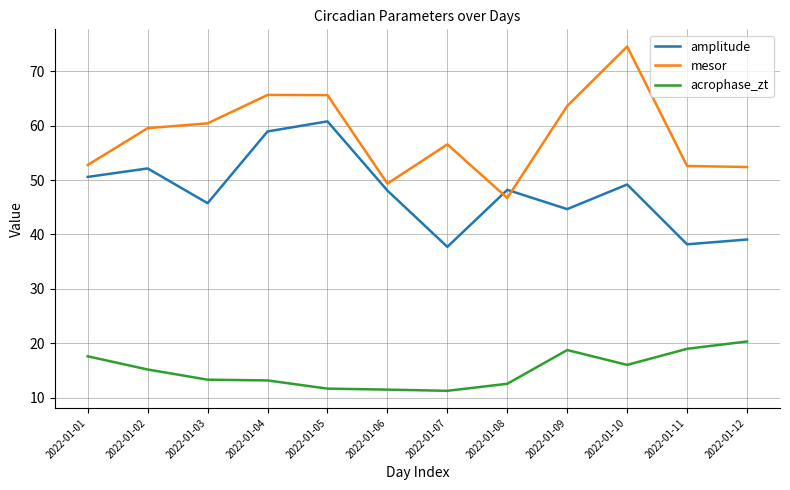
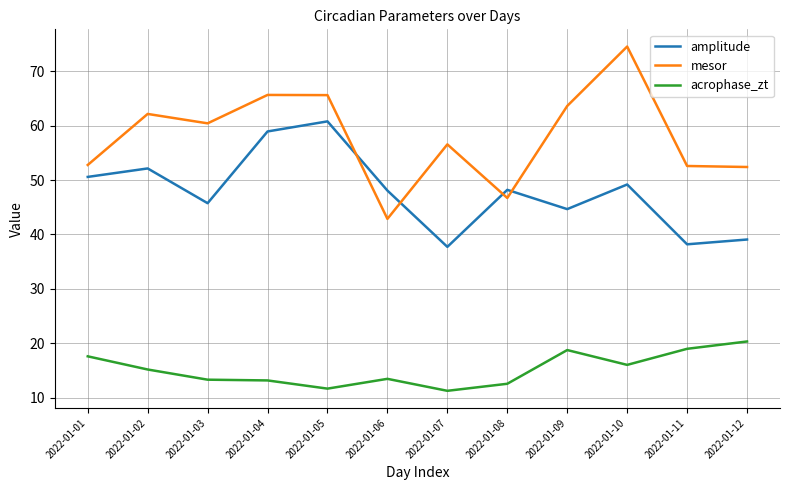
mesor, 2022-01-02: 60 -> 62
mesor, 2022-01-06: 49 -> 43
acrophase_zt, 2022-01-06: 11 -> 13
